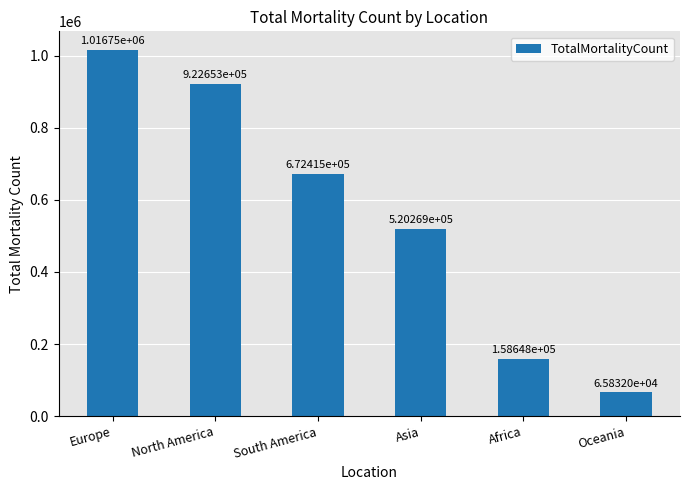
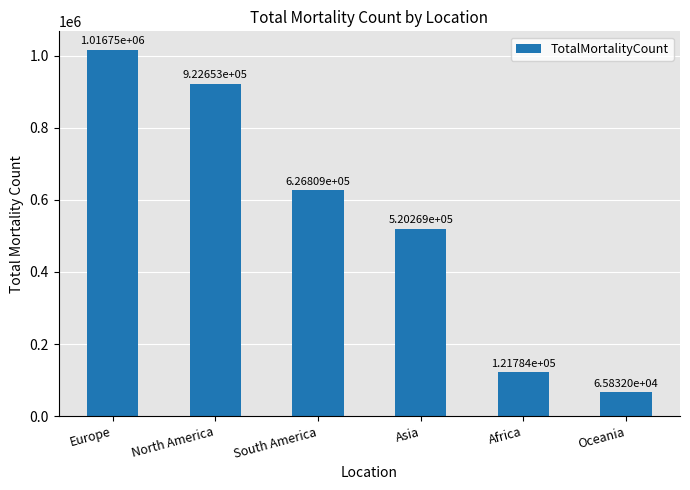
South America: 6.72415e+05 -> 6.26809e+05
Africa: 1.58648e+05 -> 1.21784e+05
